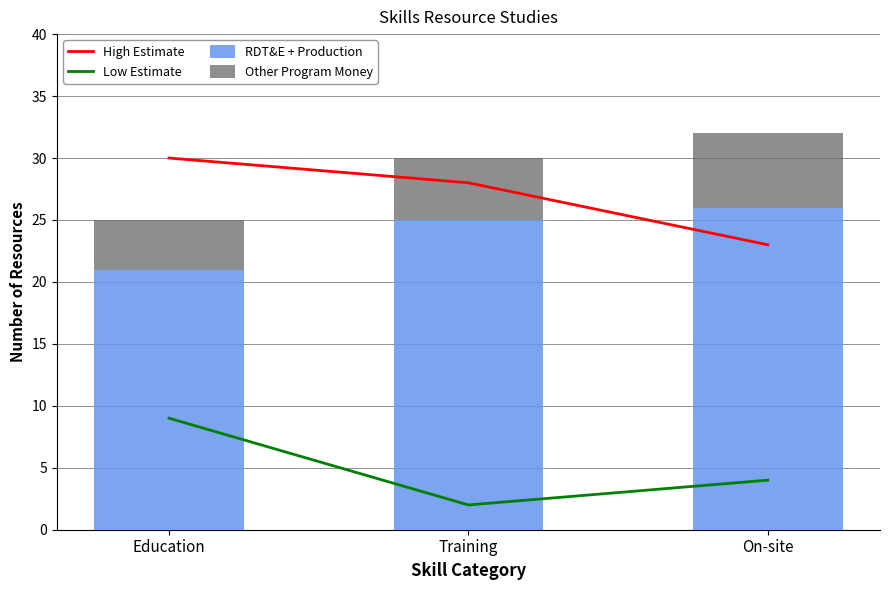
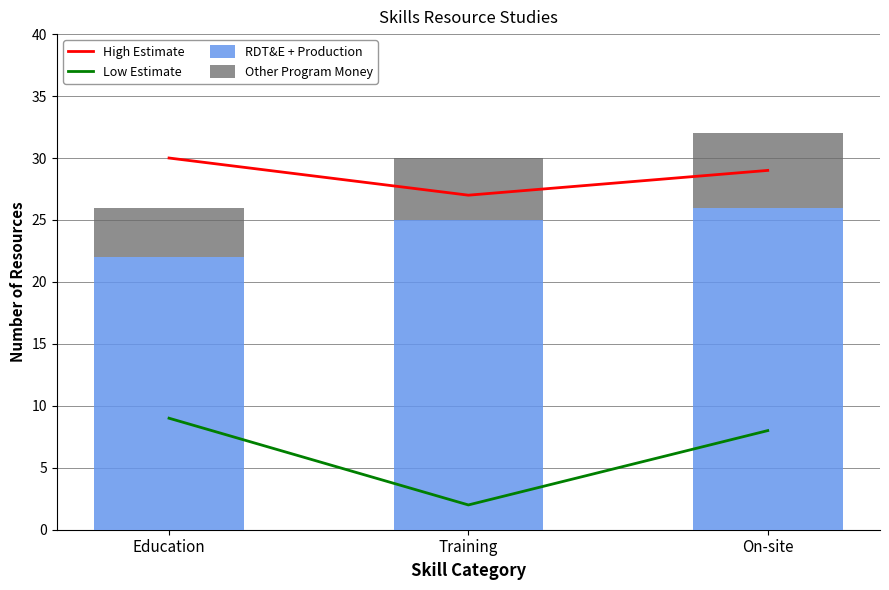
RDT&E + Production, Education: 21 -> 22
High Estimate, Training: 28 -> 27
High Estimate, On-site: 23 -> 29
Low Estimate, On-site: 4 -> 8
